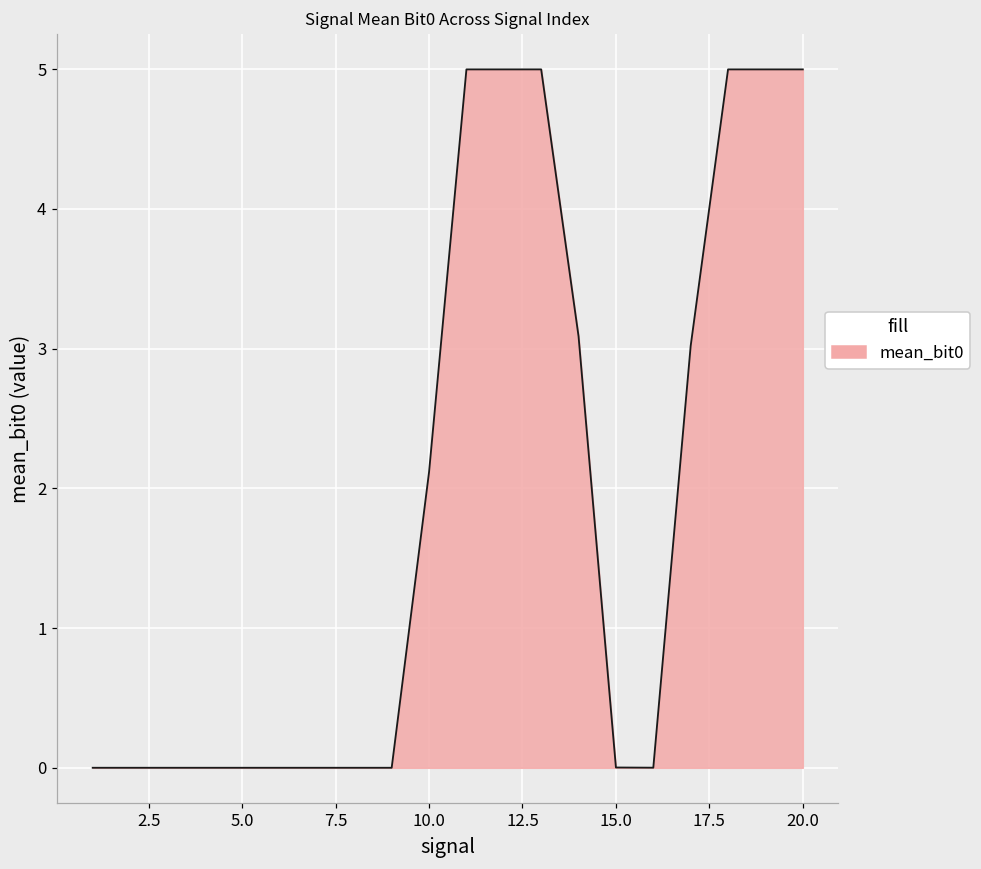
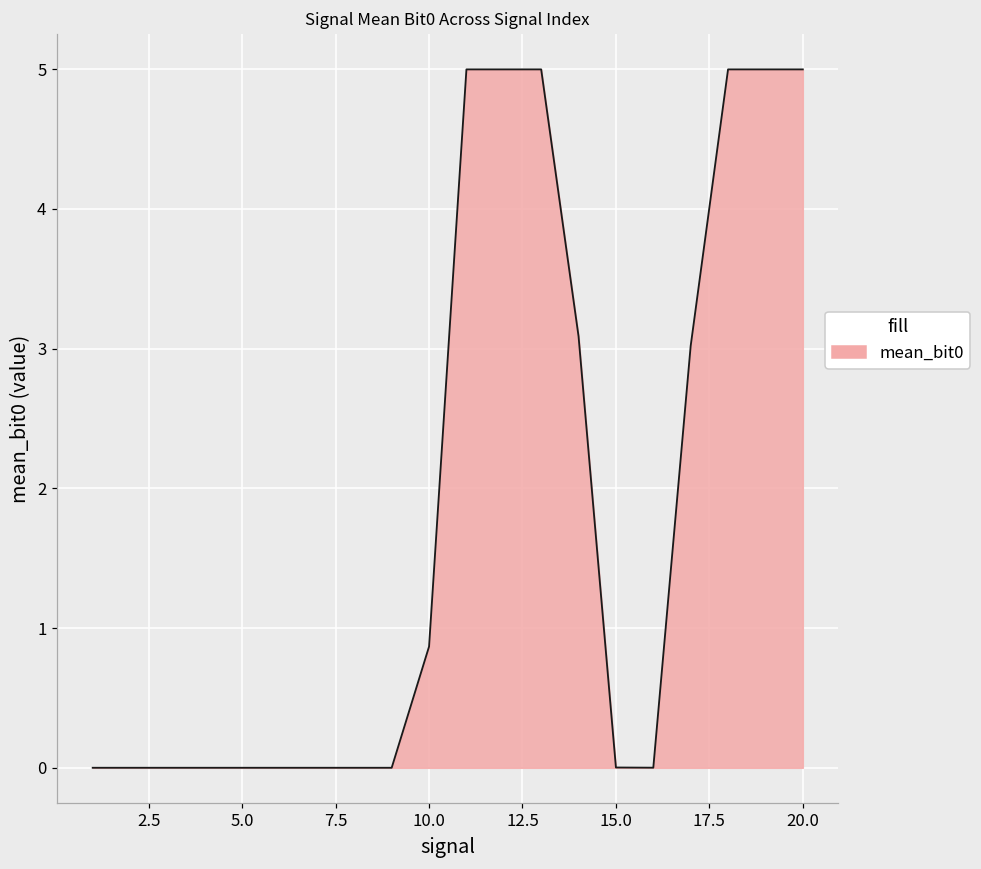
10.0: 2.12 -> 0.87
